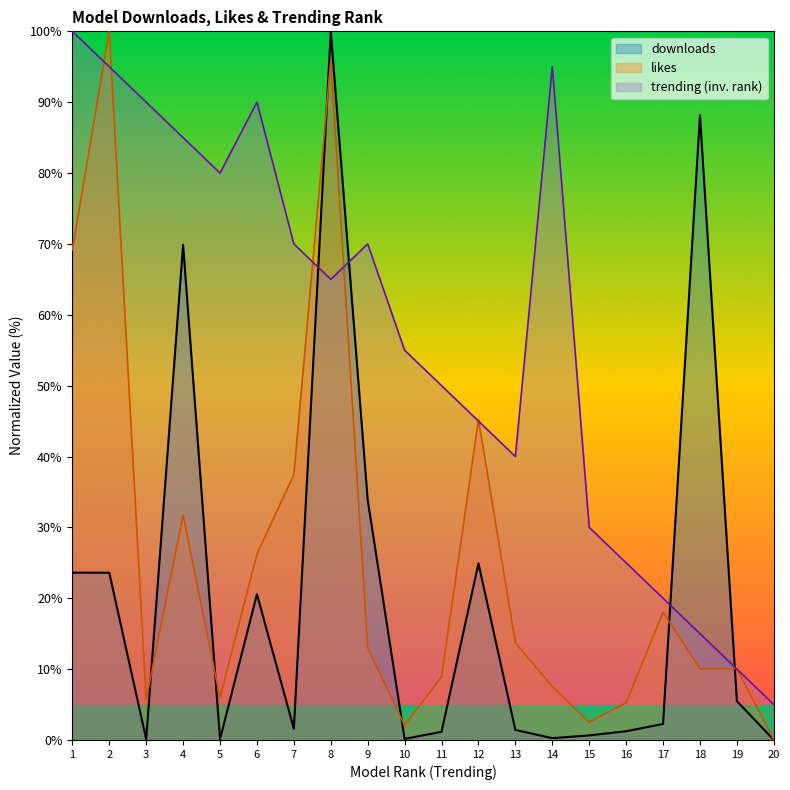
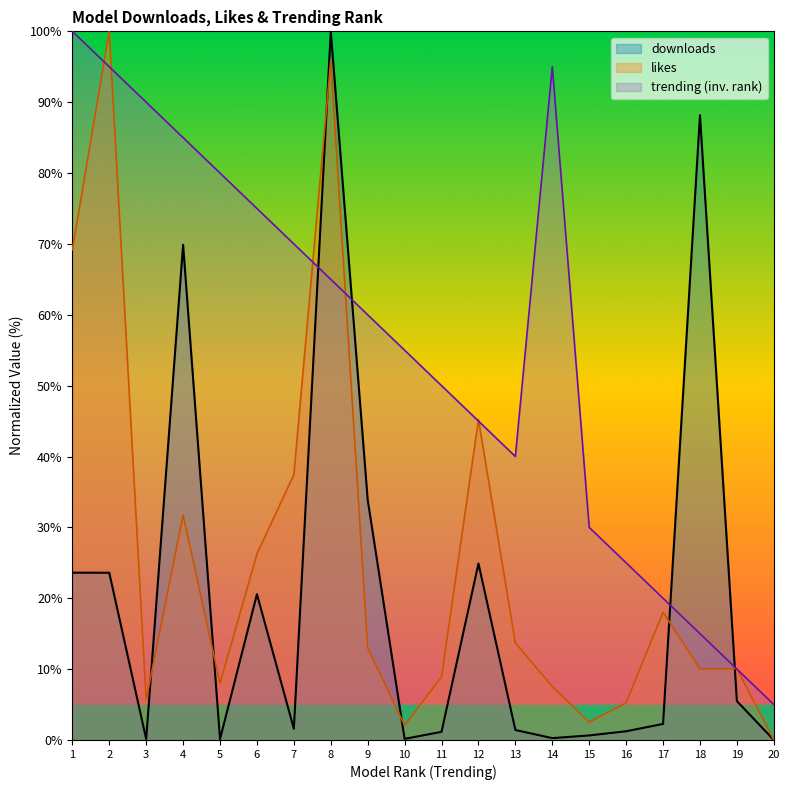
likes, 5: 6% -> 8%
trending (inv. rank), 6: 90% -> 75%
trending (inv. rank), 9: 70% -> 60%
